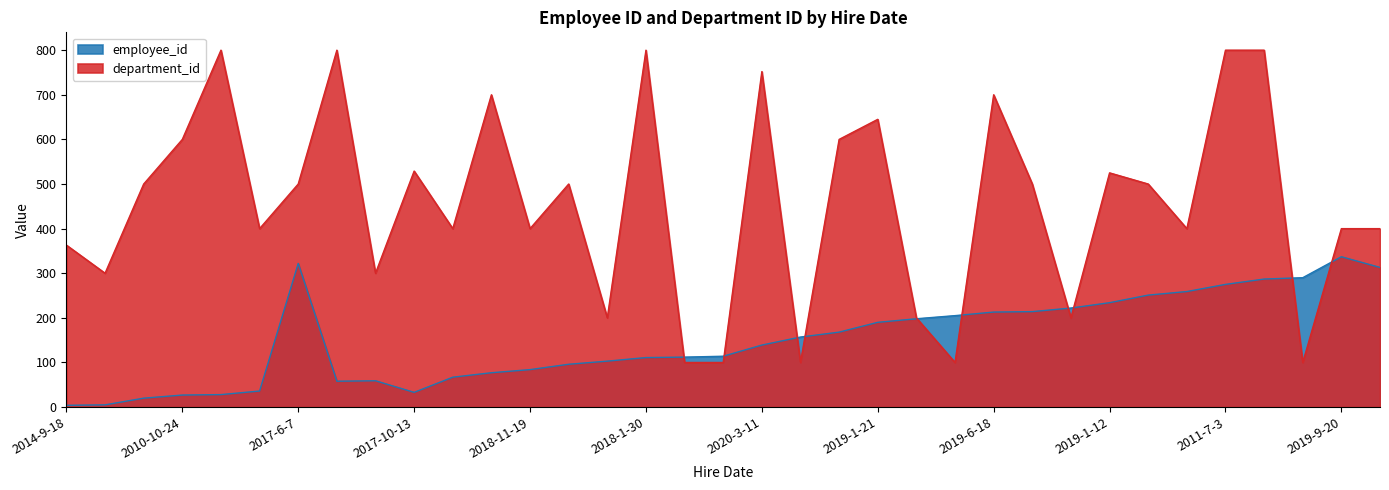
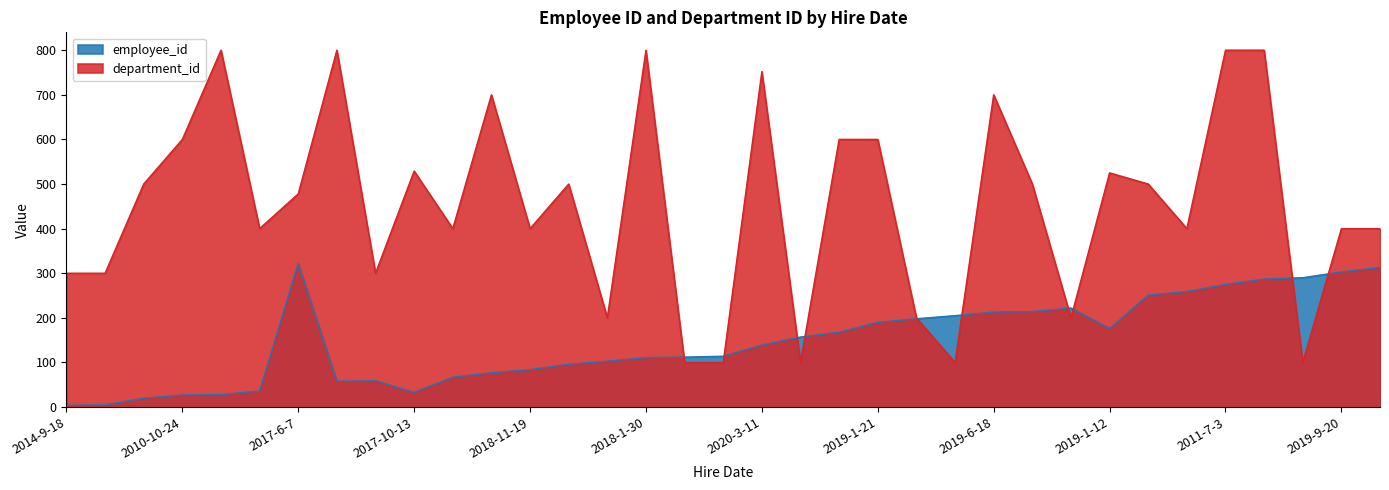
department_id, 2014-9-18: 360 -> 300
department_id, 2017-6-7: 500 -> 480
department_id, 2019-1-21: 650 -> 600
employee_id, 2019-1-12: 230 -> 180
employee_id, 2019-9-20: 340 -> 300
